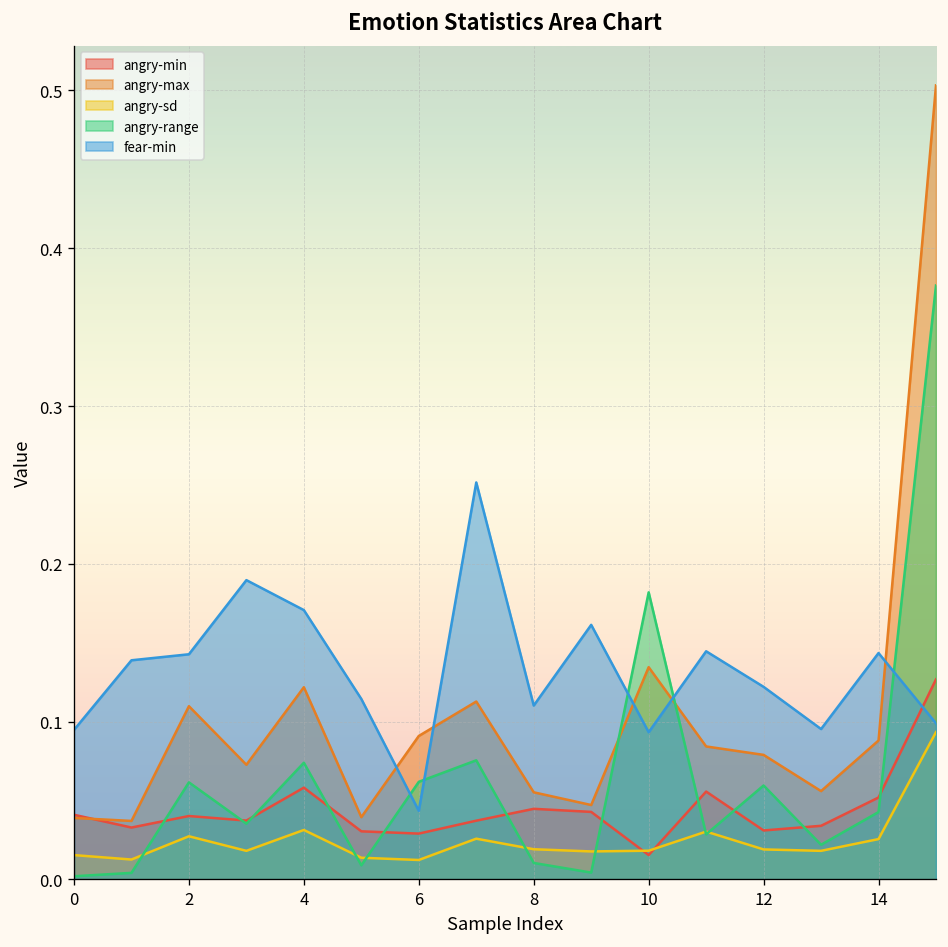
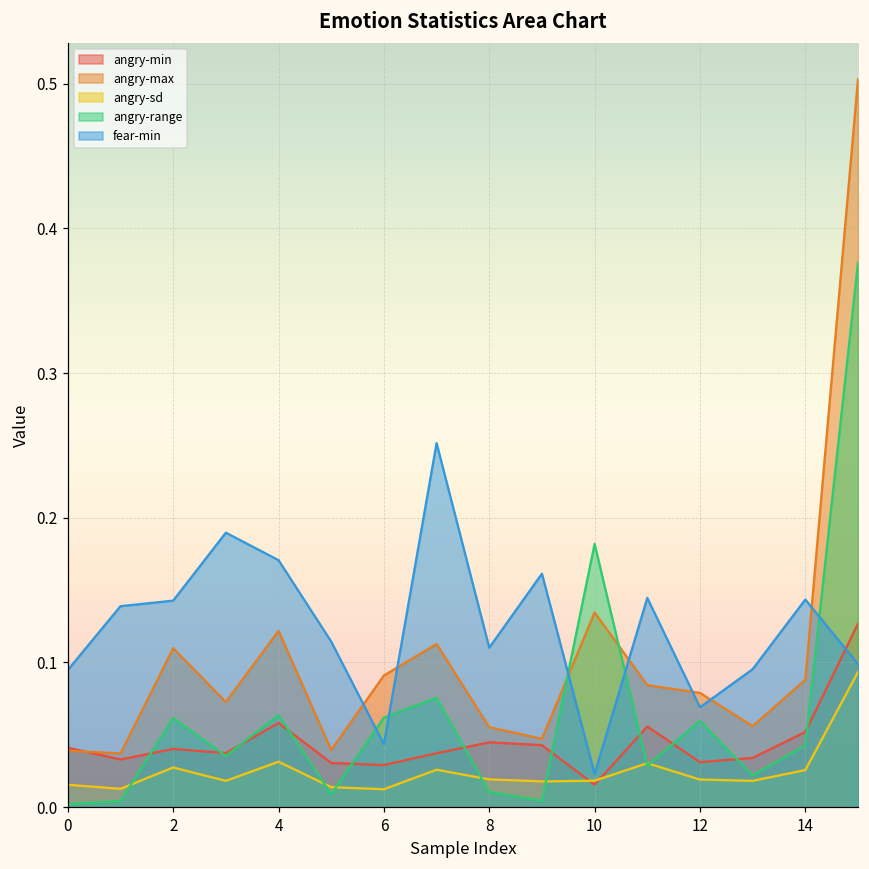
angry-range, 4: 0.074 -> 0.064
fear-min, 10: 0.093 -> 0.023
fear-min, 12: 0.122 -> 0.069
